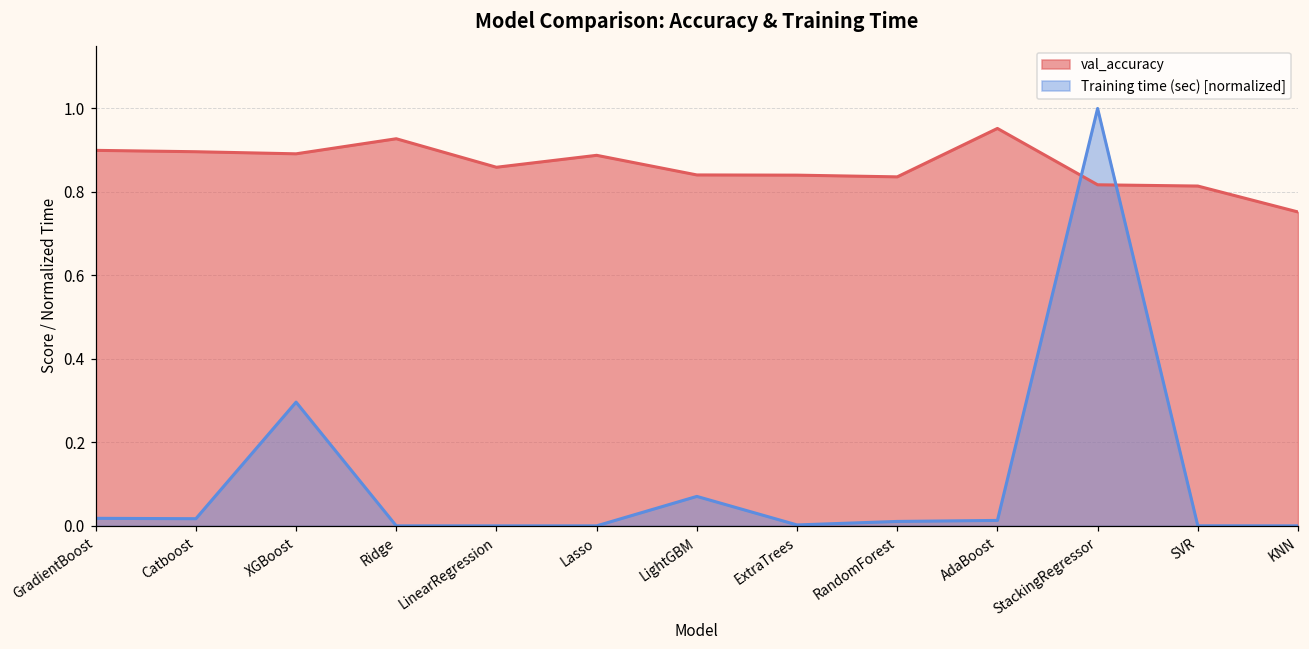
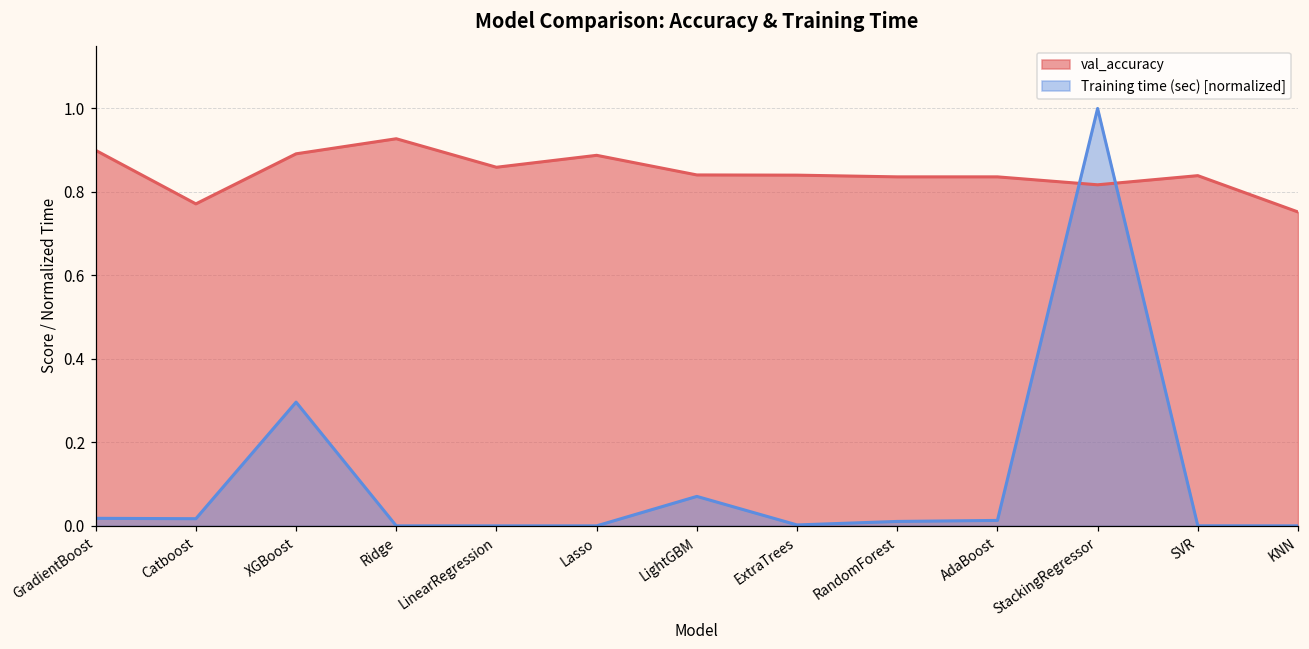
val_accuracy, Catboost: 0.90 -> 0.77
val_accuracy, AdaBoost: 0.95 -> 0.84
val_accuracy, SVR: 0.81 -> 0.84
